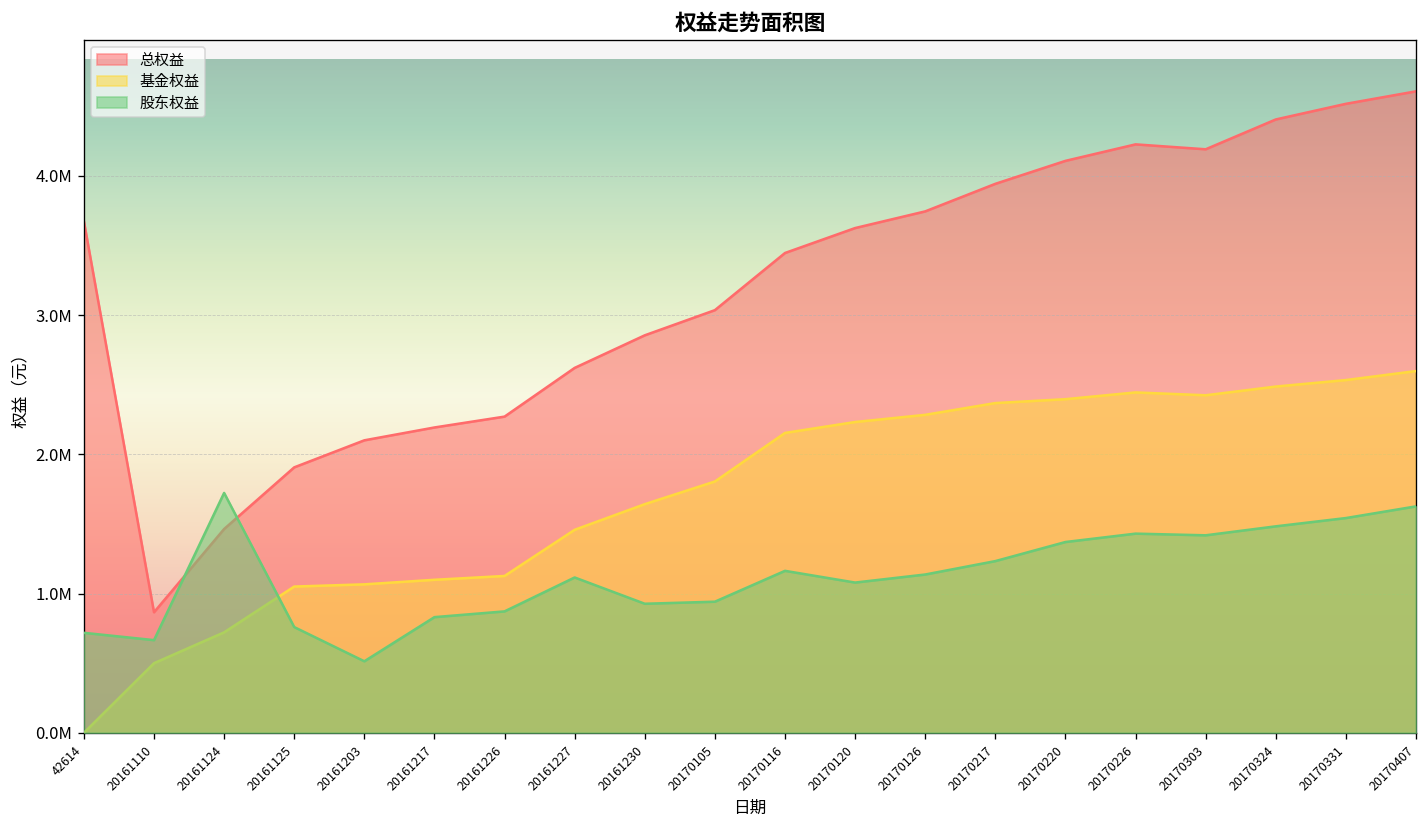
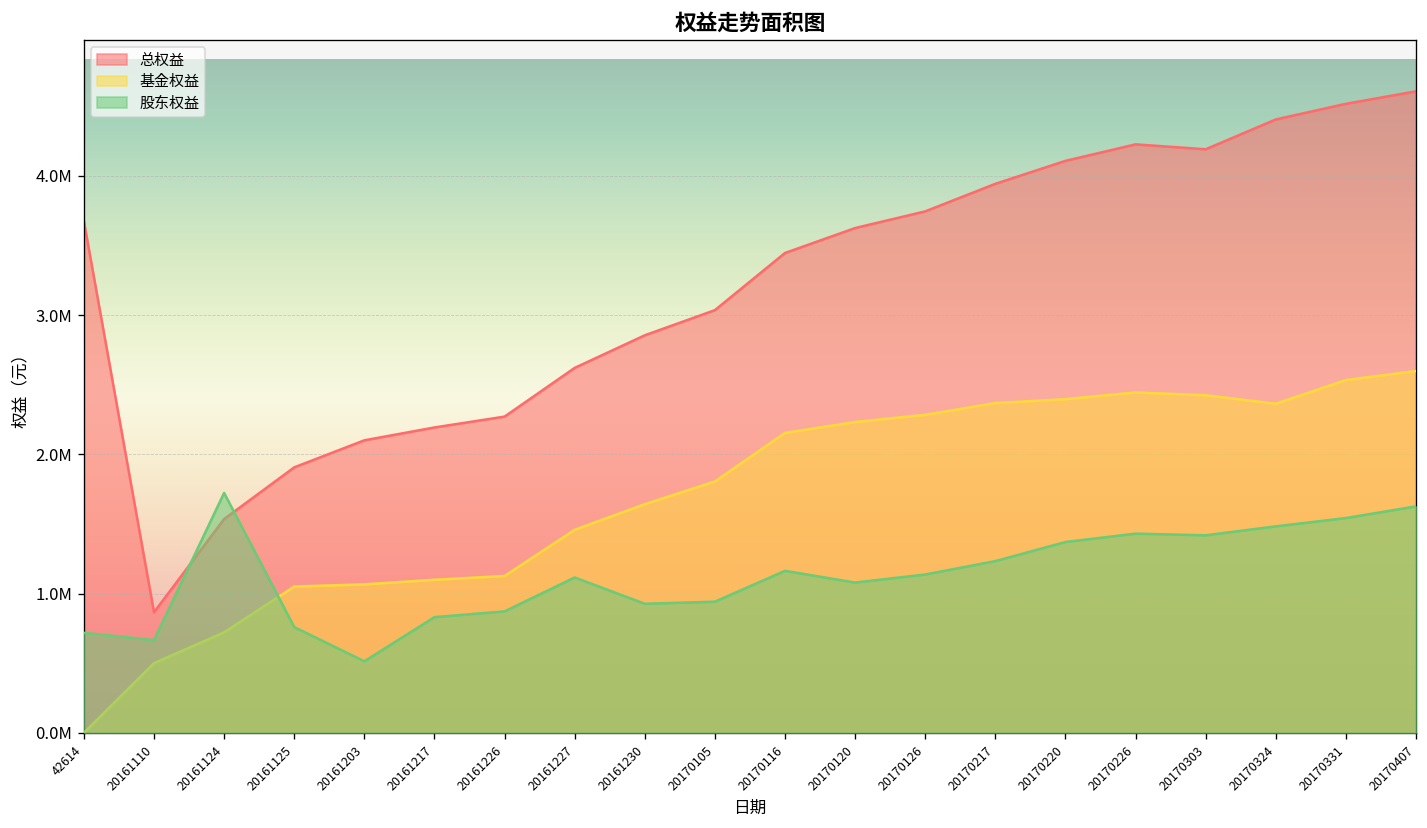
总权益, 20161124: 1460000 -> 1540000
基金权益, 20170324: 2490000 -> 2360000
